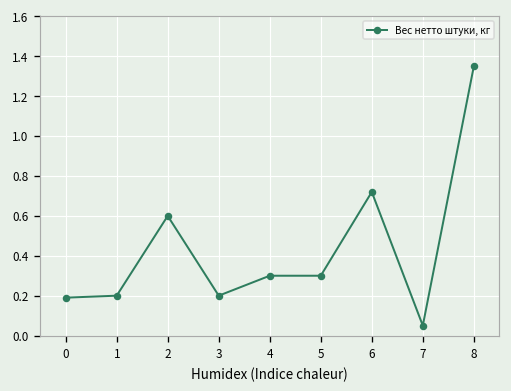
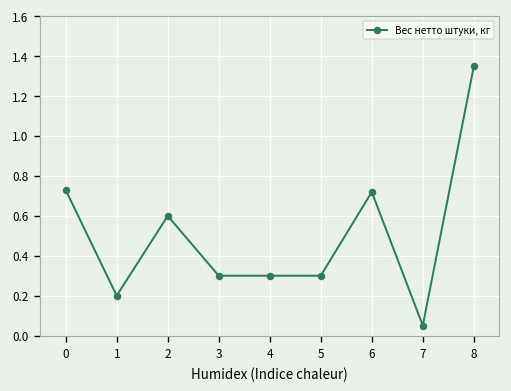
0: 0.19 -> 0.73
3: 0.2 -> 0.3
